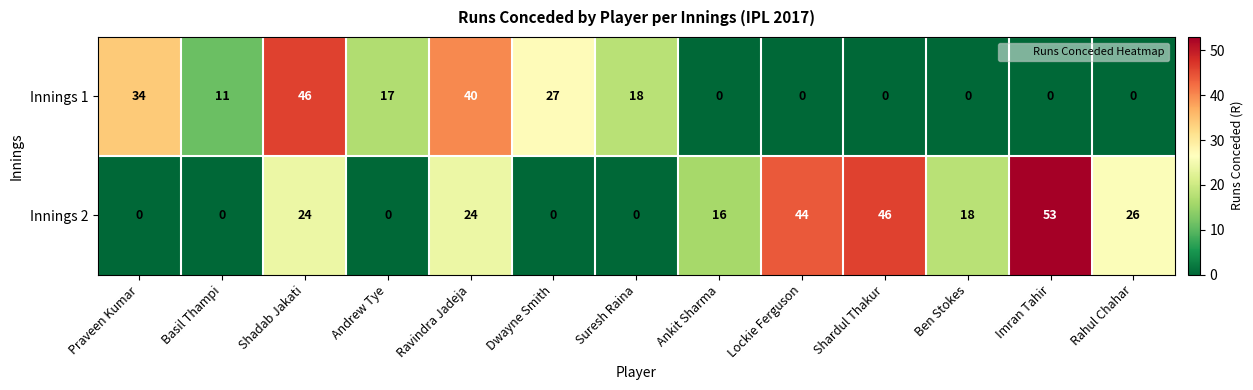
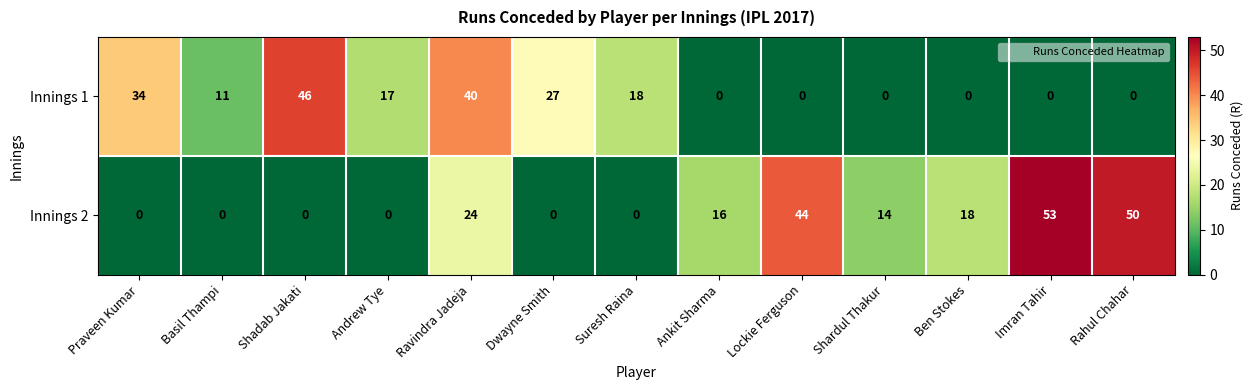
Innings 2, Shadab Jakati: 24 -> 0
Innings 2, Shardul Thakur: 46 -> 14
Innings 2, Rahul Chahar: 26 -> 50
